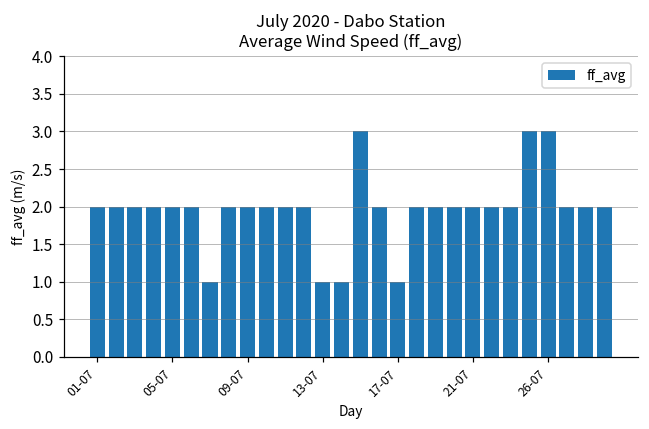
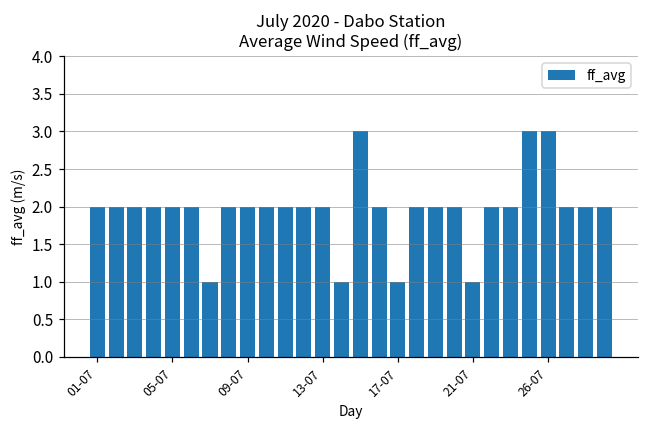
13-07: 1 -> 2
21-07: 2 -> 1
